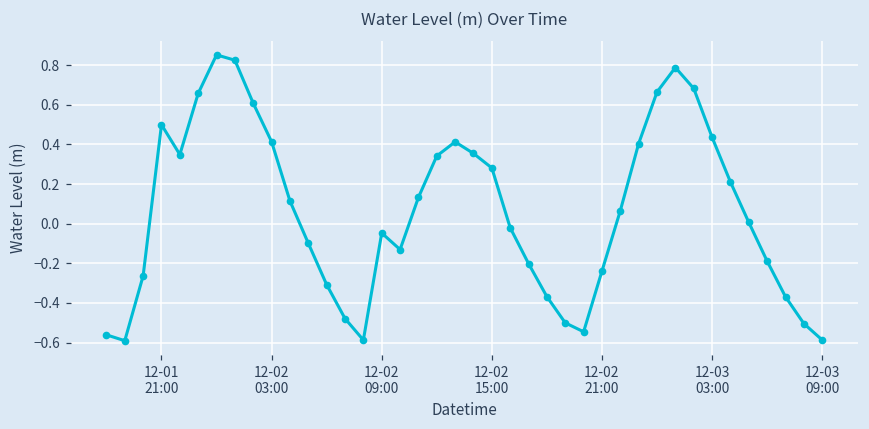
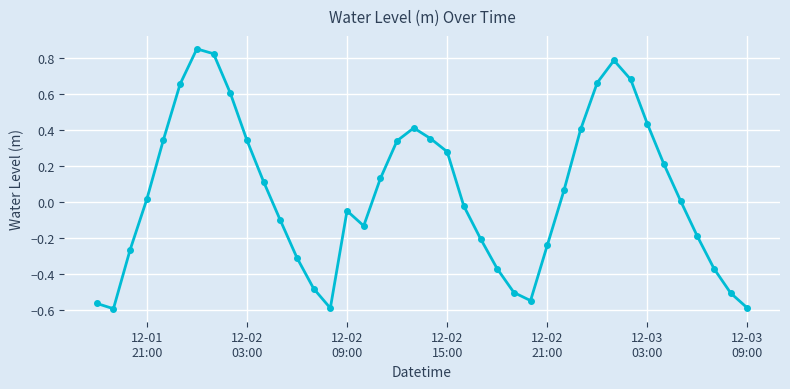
12-01 21:00: 0.50 -> 0.02
12-02 03:00: 0.41 -> 0.35
